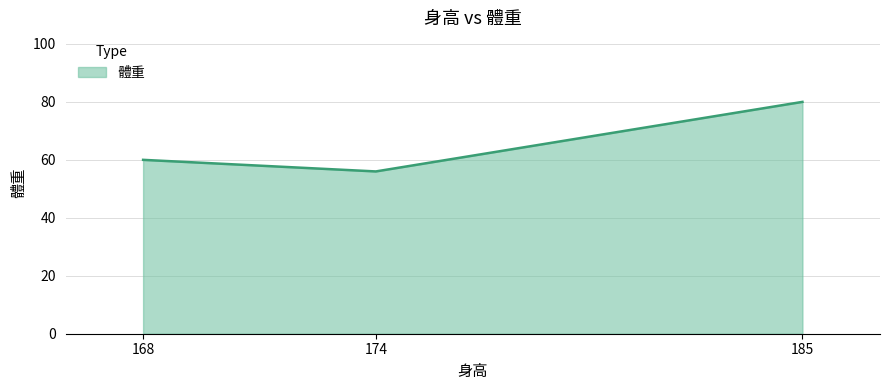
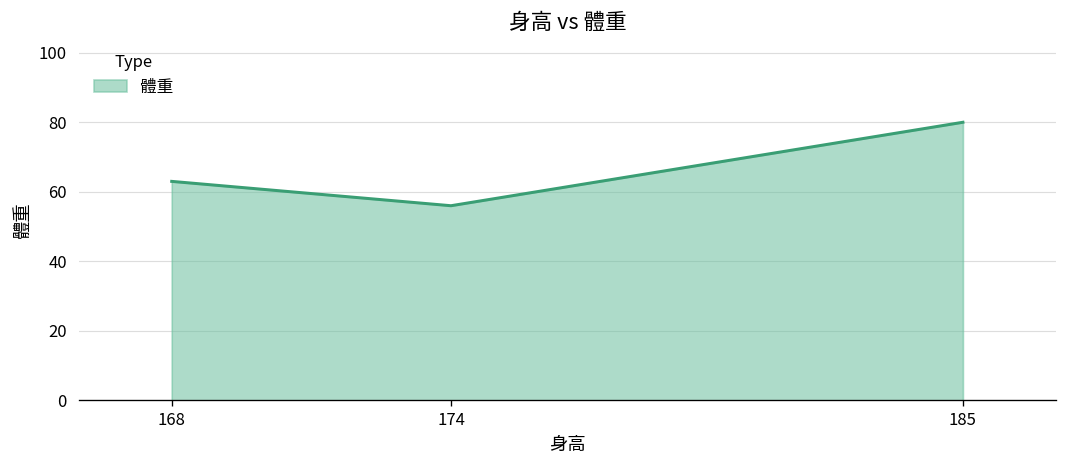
168: 60 -> 63
